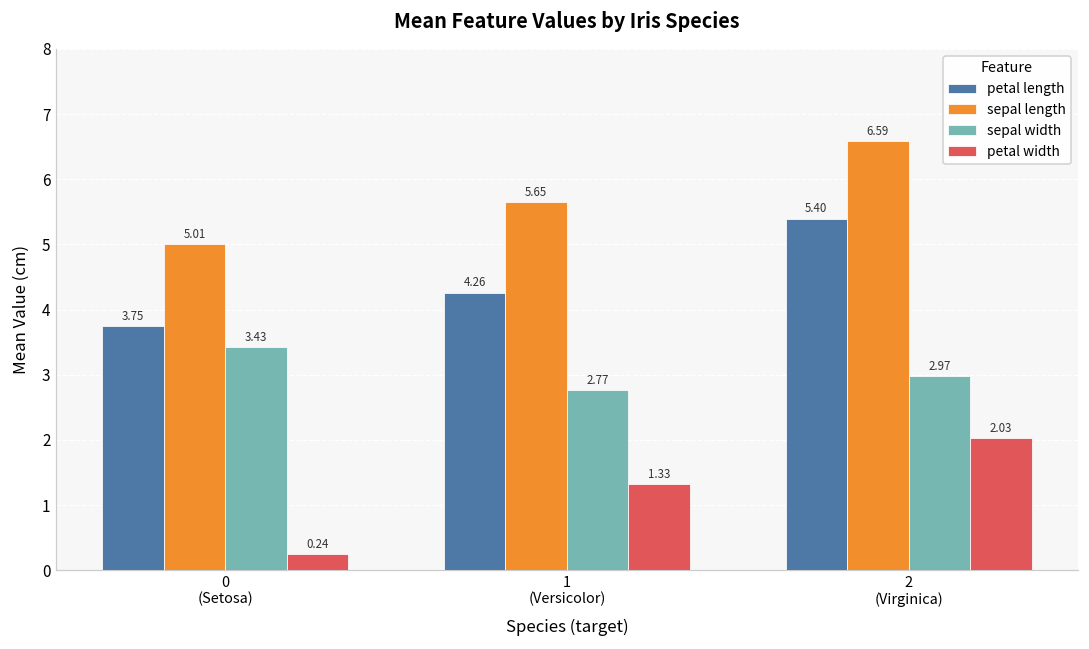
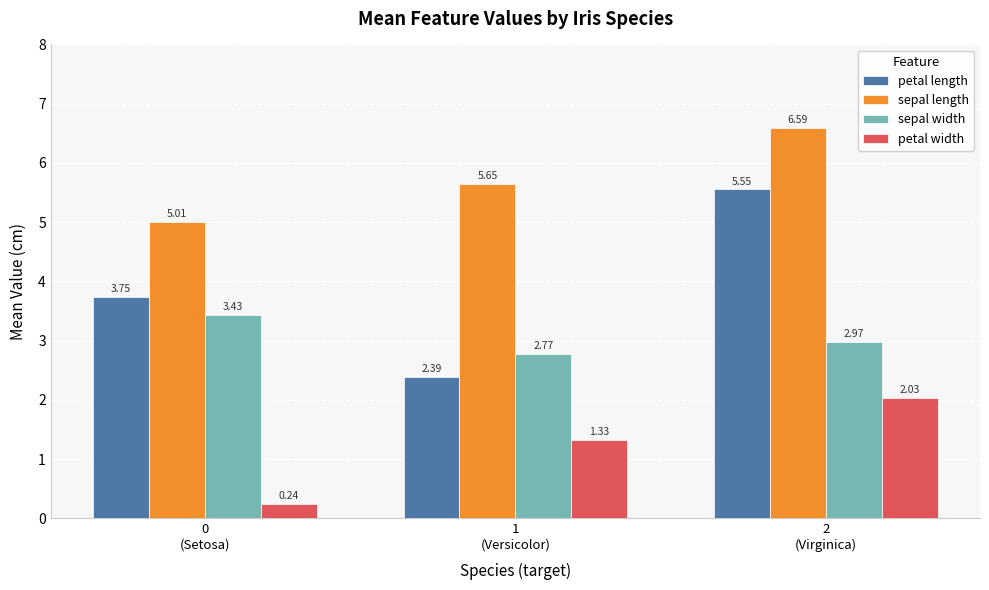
petal length, 1 (Versicolor): 4.26 -> 2.39
petal length, 2 (Virginica): 5.40 -> 5.55
